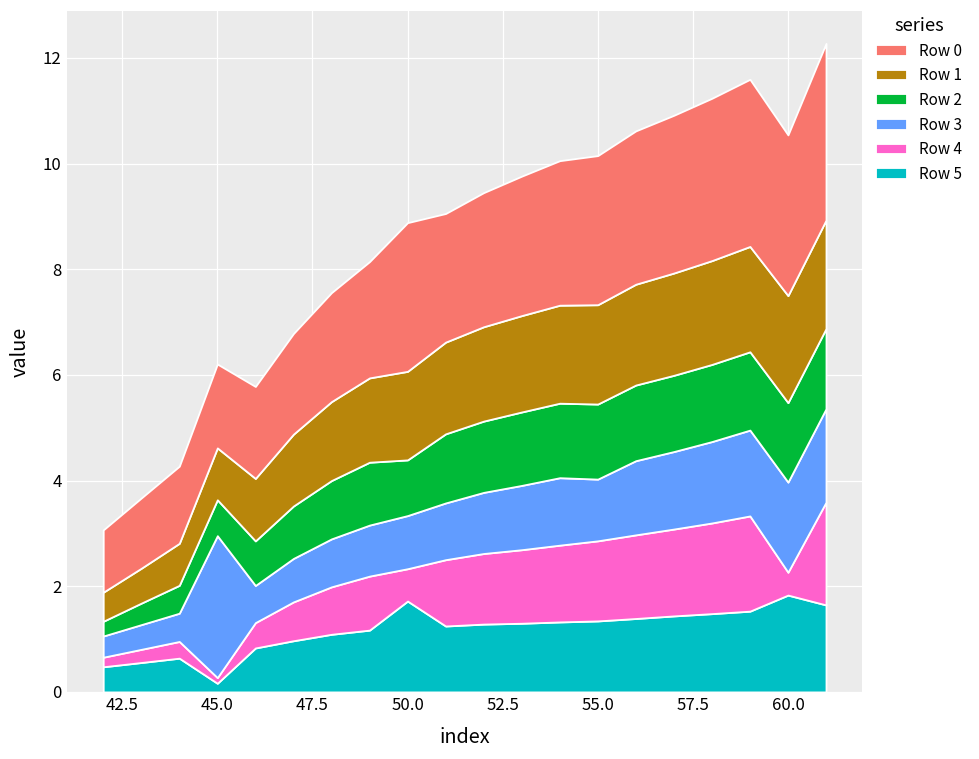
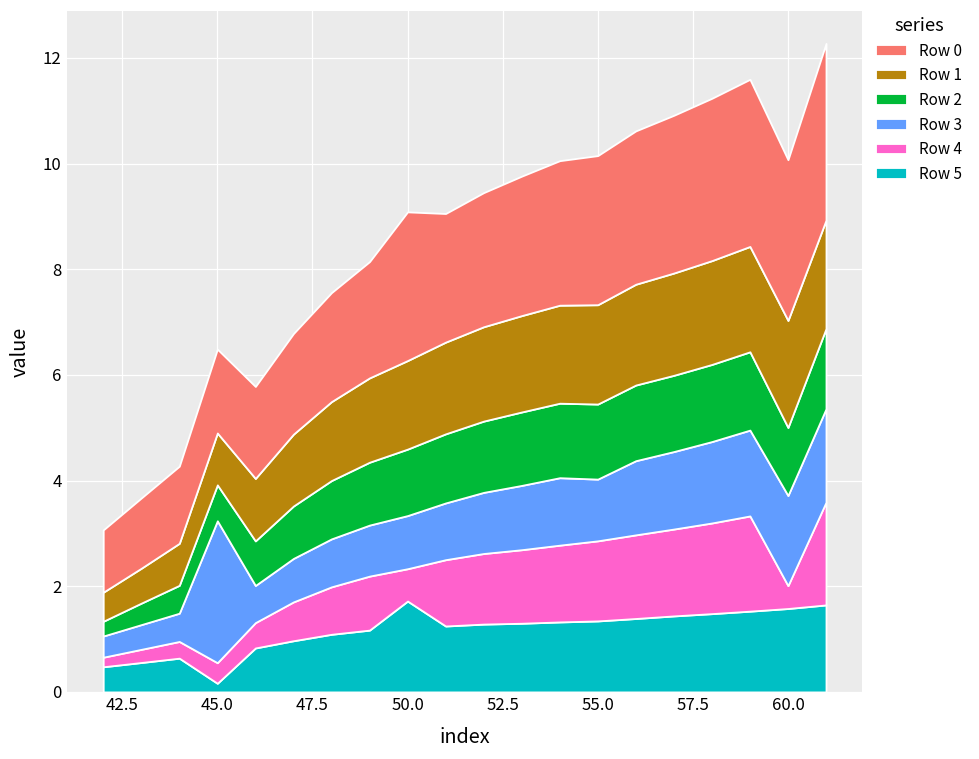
Row 4, 45.0: 0.1 -> 0.4
Row 2, 50.0: 1.1 -> 1.3
Row 5, 60.0: 1.8 -> 1.6
Row 2, 60.0: 1.5 -> 1.3
